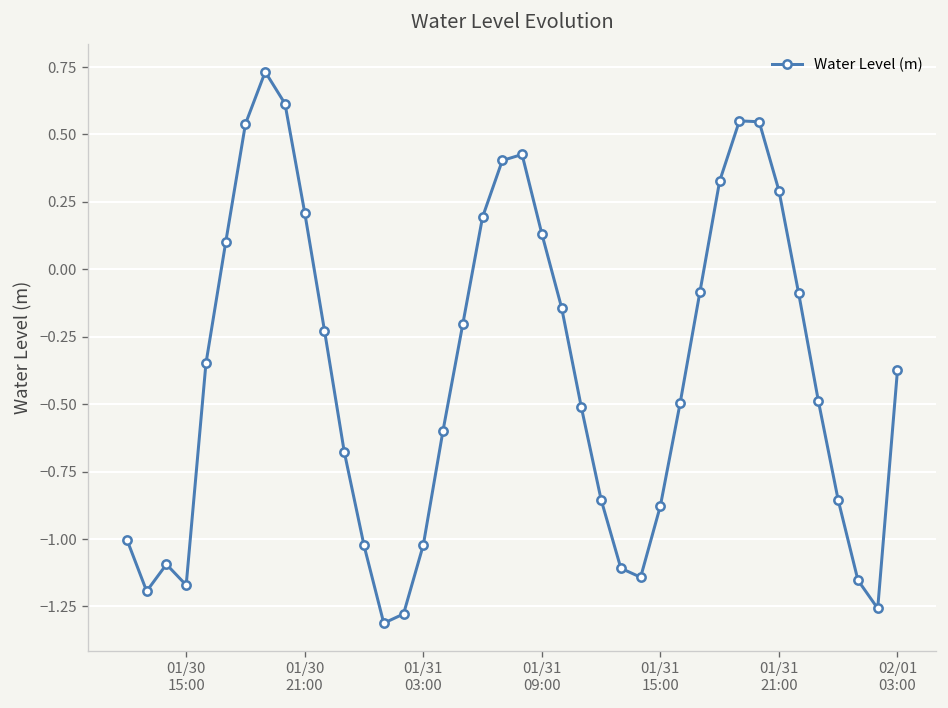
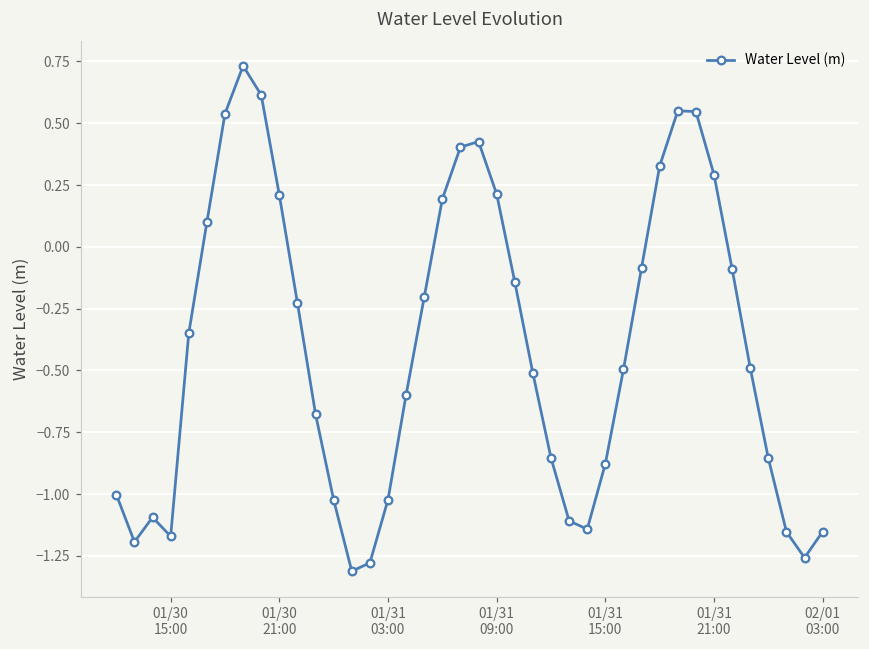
01/31 09:00: 0.13 -> 0.21
02/01 03:00: -0.37 -> -1.15
